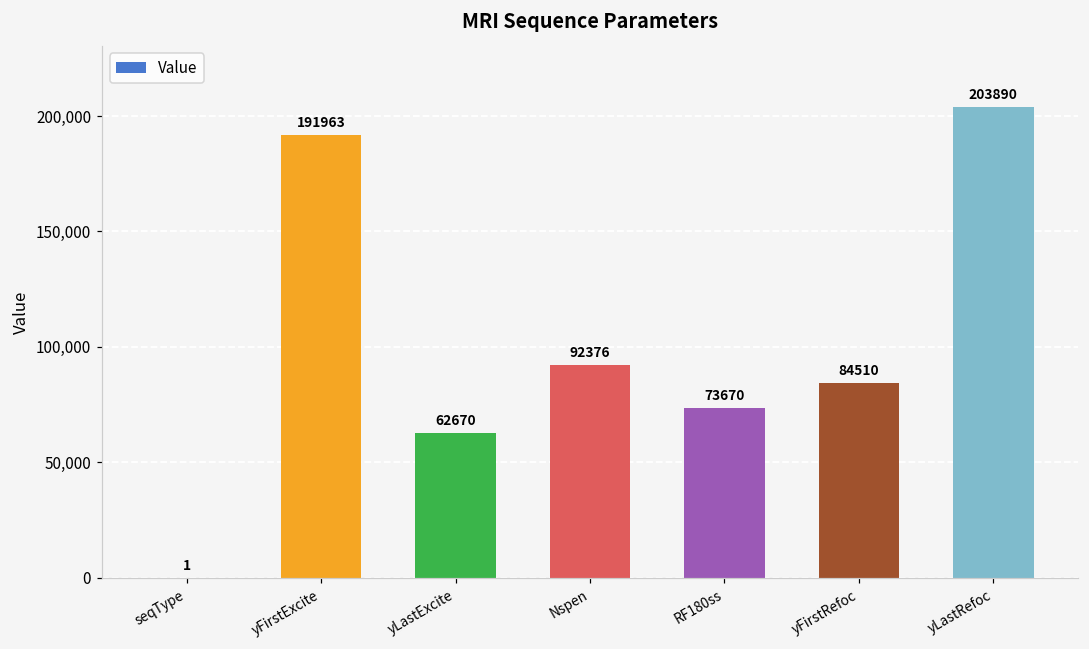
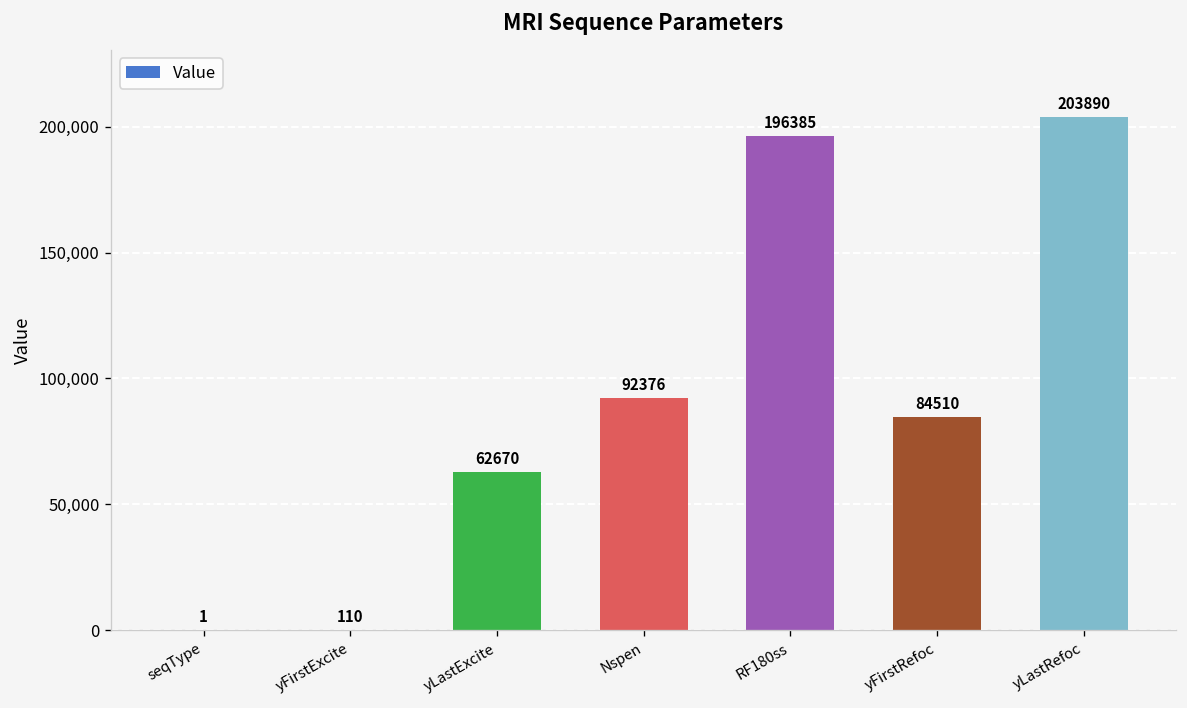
yFirstExcite: 191963 -> 110
RF180ss: 73670 -> 196385
